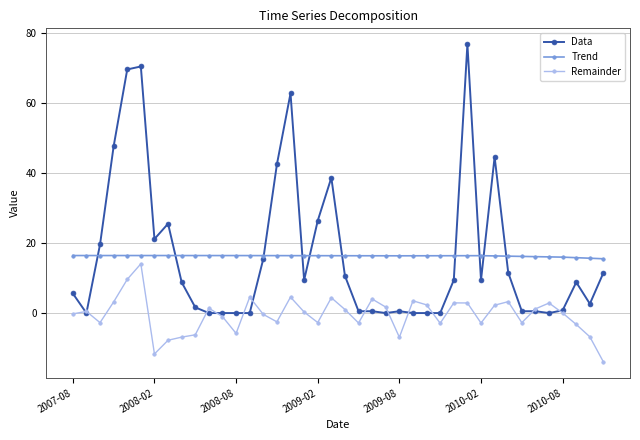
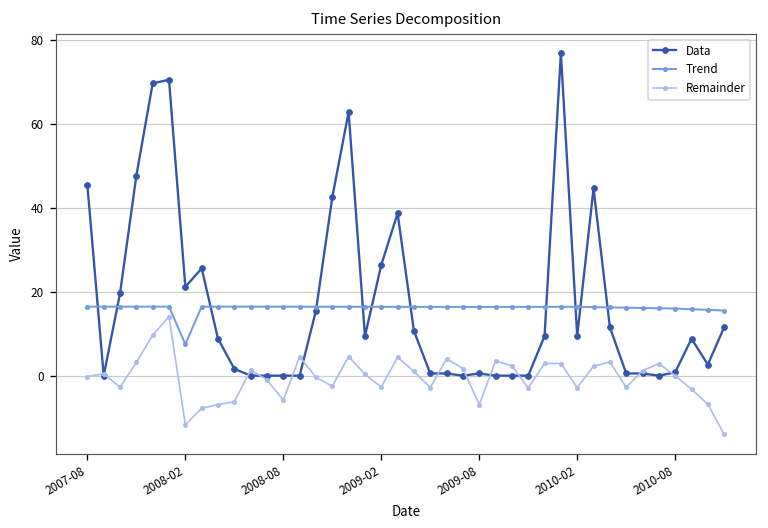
Data, 2007-08: 6 -> 45
Trend, 2008-02: 16 -> 7
